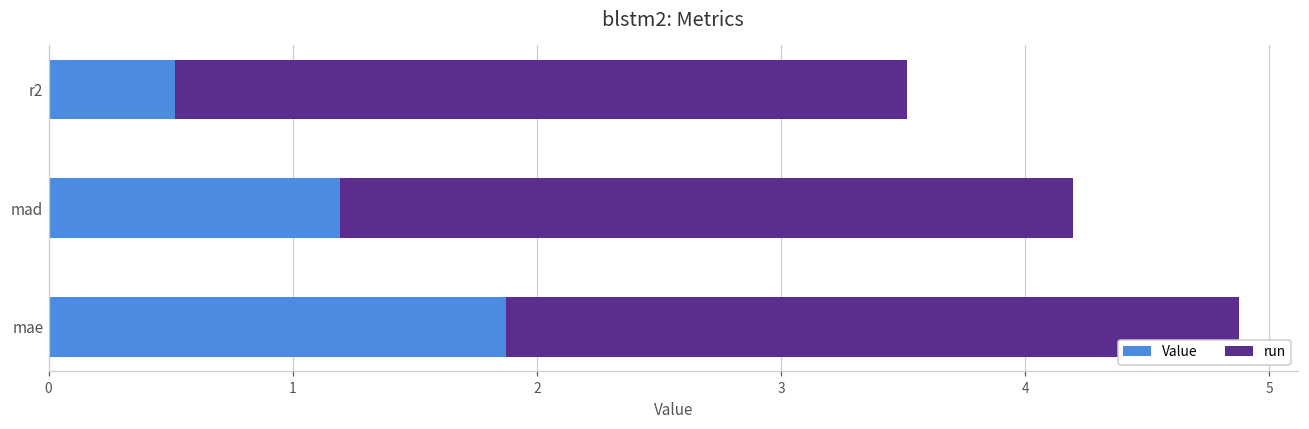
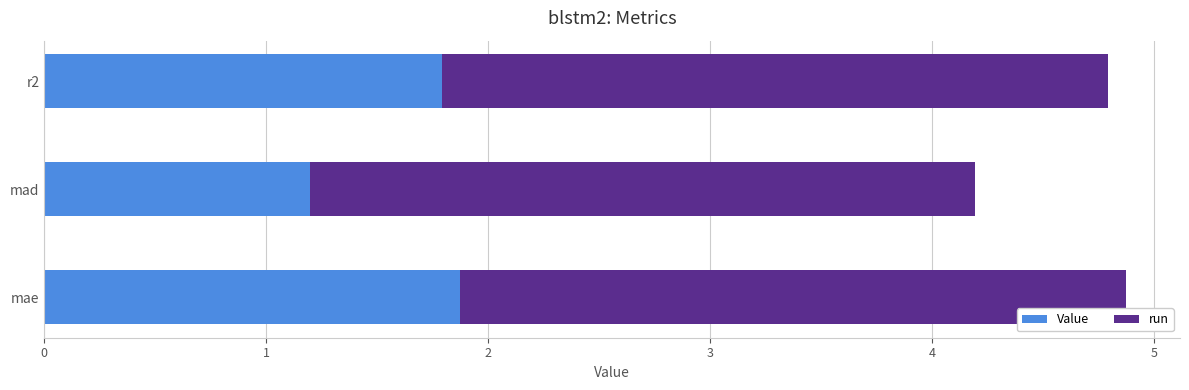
Value, r2: 0.52 -> 1.79
